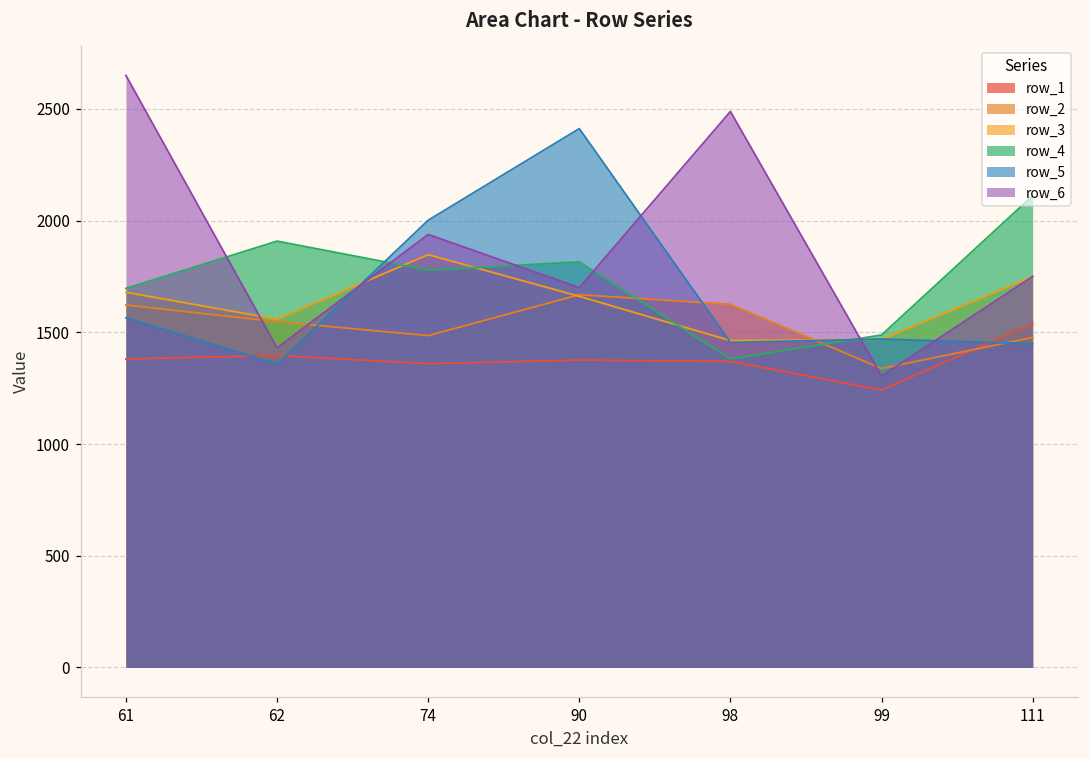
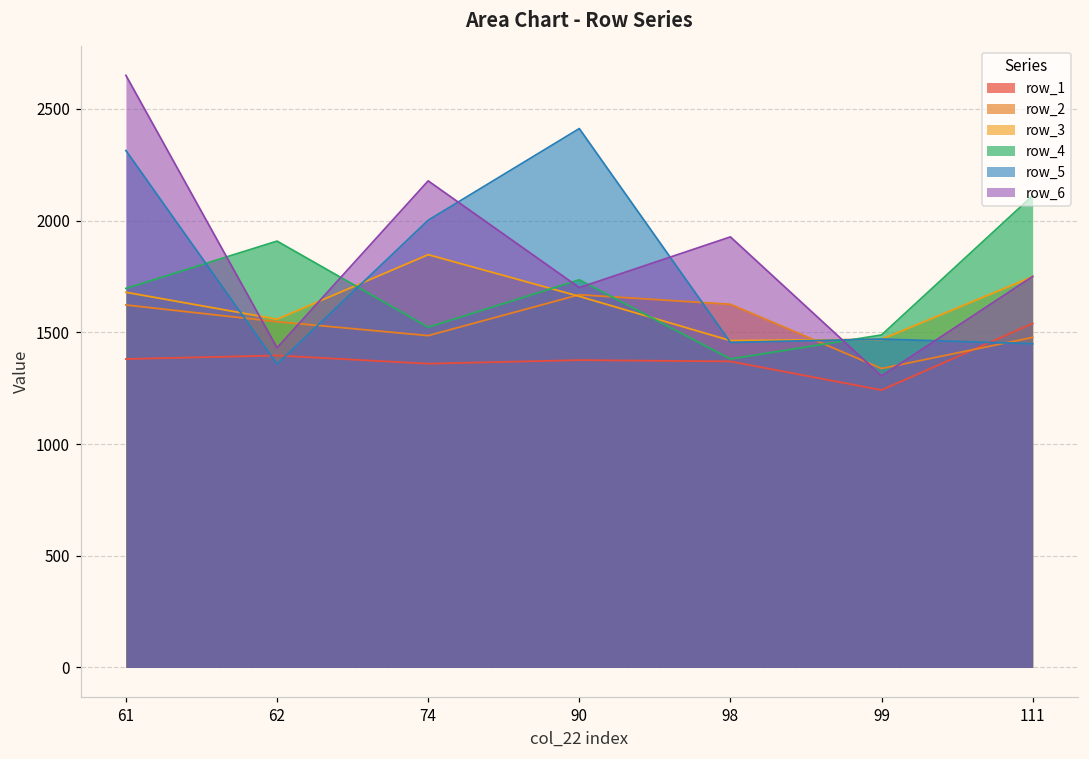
row_5, 61: 1560 -> 2310
row_4, 74: 1780 -> 1520
row_6, 74: 1940 -> 2180
row_4, 90: 1820 -> 1740
row_6, 98: 2490 -> 1930
